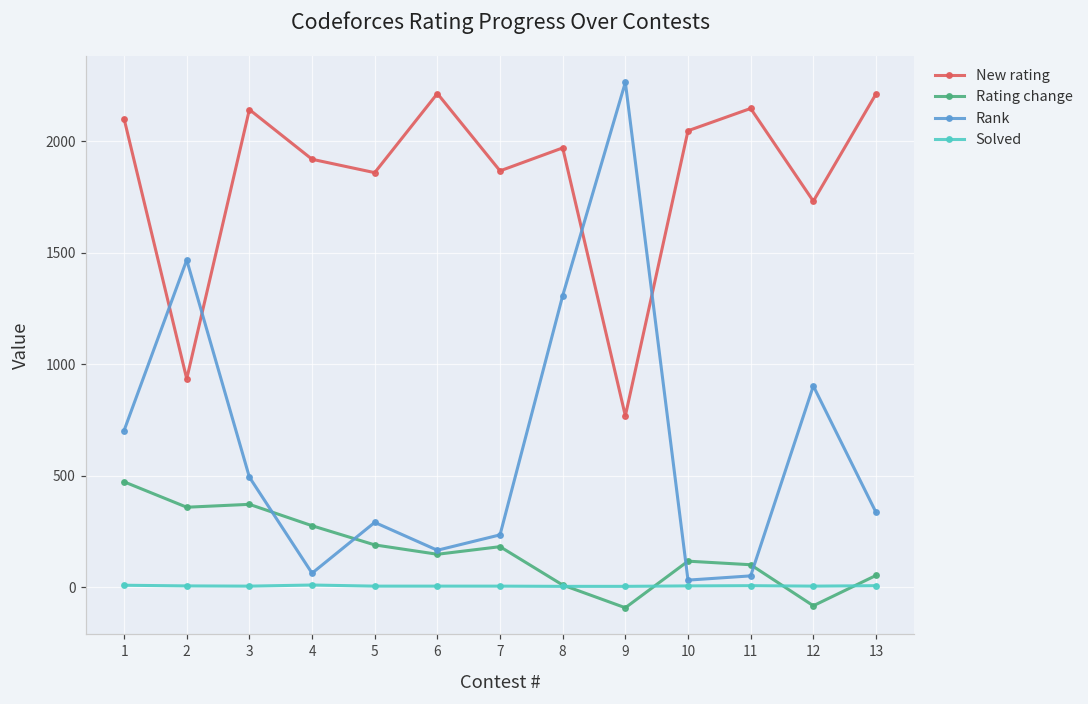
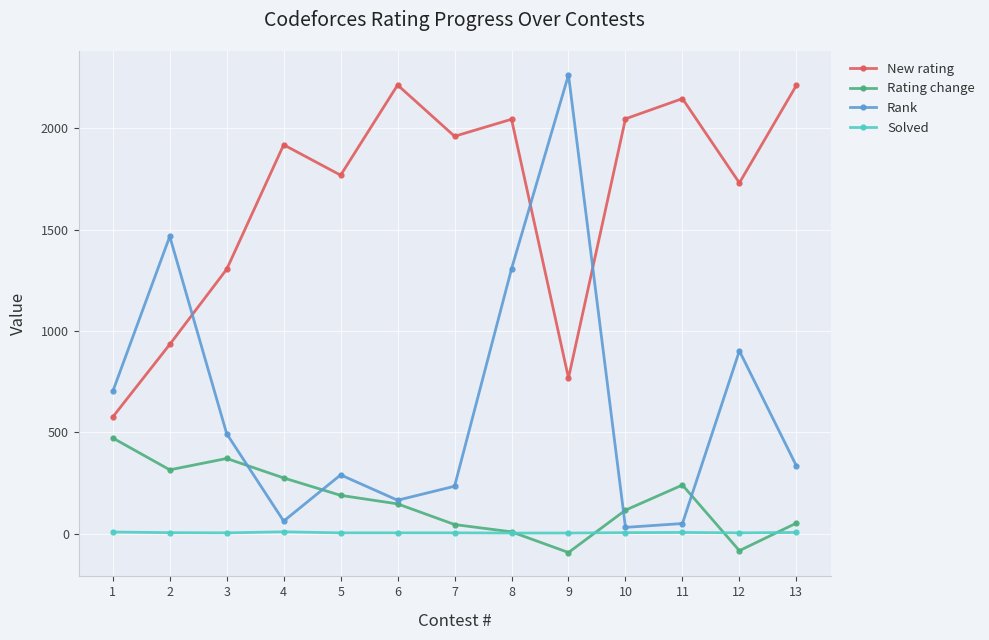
New rating, 1: 2100 -> 580
Rating change, 2: 360 -> 320
New rating, 3: 2140 -> 1310
New rating, 5: 1860 -> 1770
New rating, 7: 1870 -> 1960
Rating change, 7: 180 -> 50
New rating, 8: 1970 -> 2050
Rating change, 11: 100 -> 240
